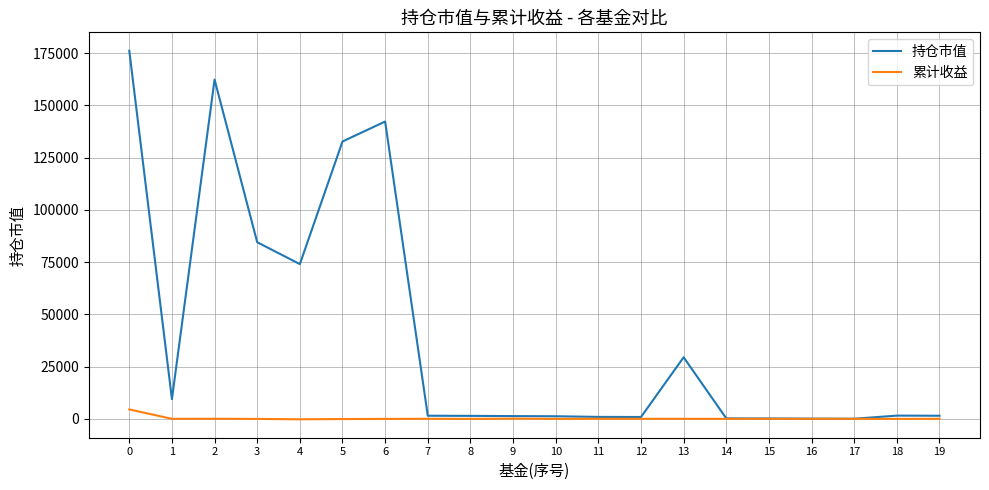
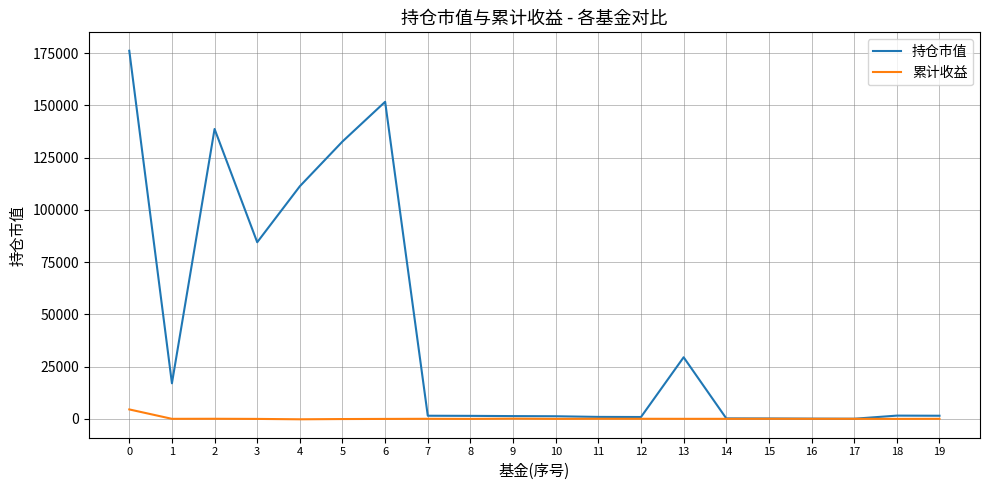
持仓市值, 1: 9000 -> 17000
持仓市值, 2: 162000 -> 139000
持仓市值, 4: 74000 -> 111000
持仓市值, 6: 142000 -> 152000
